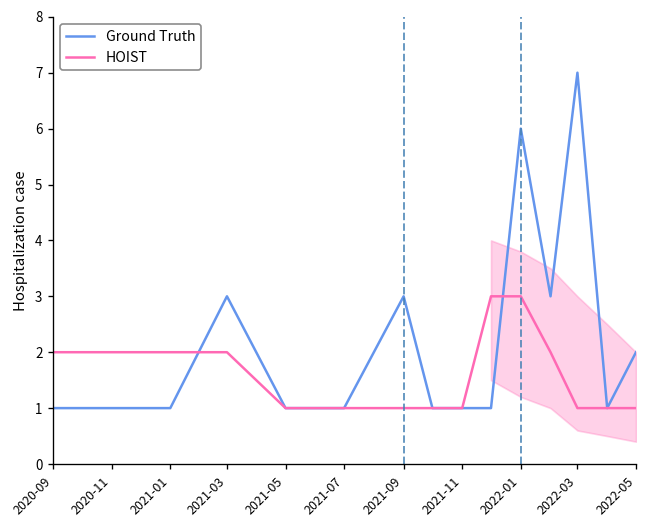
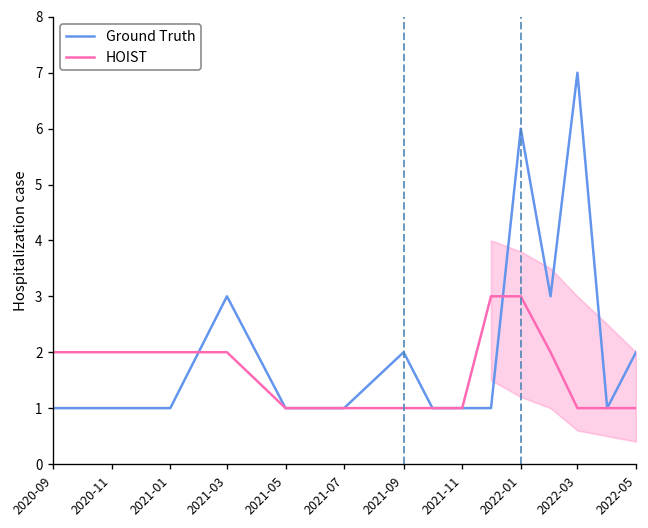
Ground Truth, 2021-09: 3 -> 2
